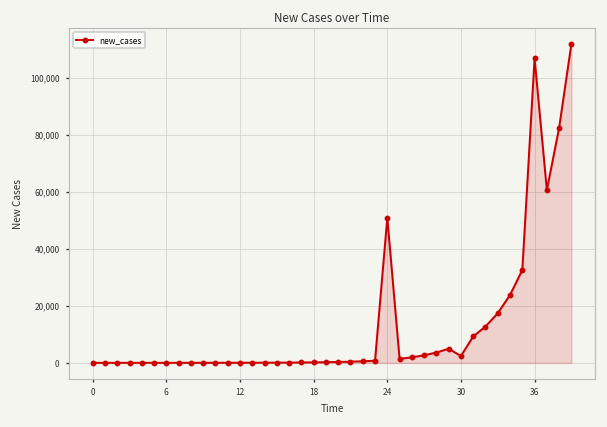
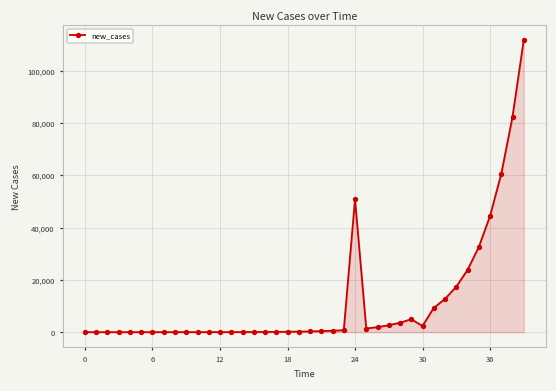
36: 107,000 -> 44,000
